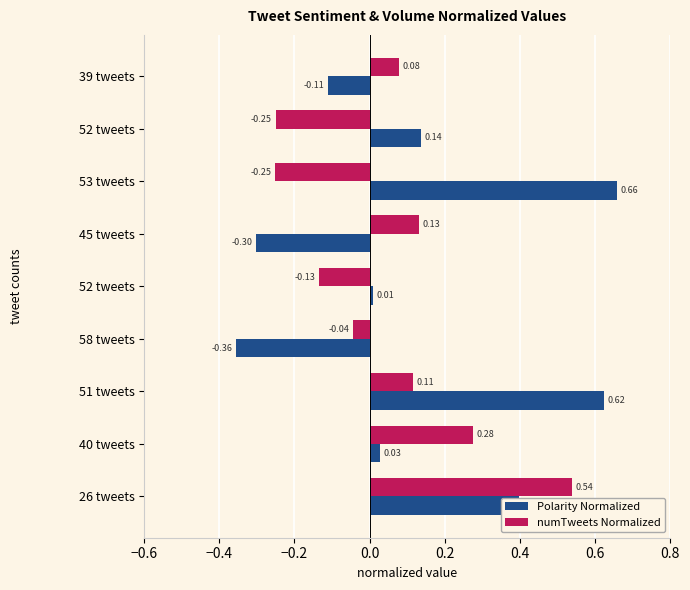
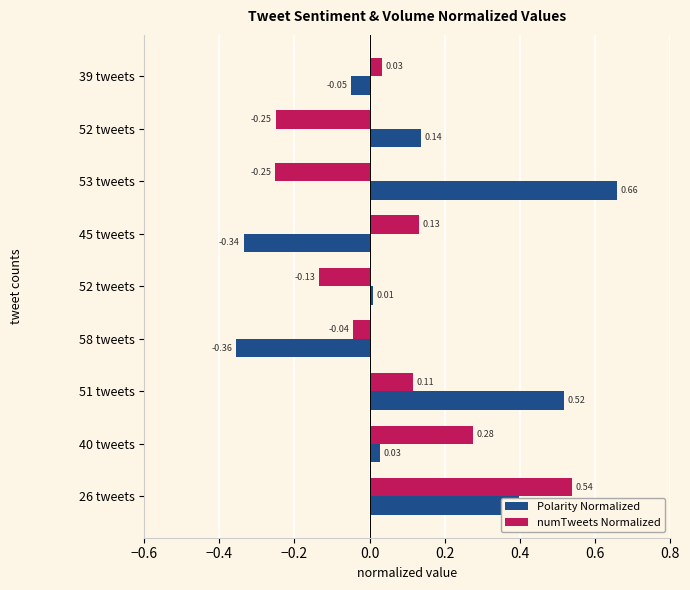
numTweets Normalized, 39 tweets: 0.08 -> 0.03
Polarity Normalized, 39 tweets: -0.11 -> -0.05
Polarity Normalized, 45 tweets: -0.30 -> -0.34
Polarity Normalized, 51 tweets: 0.62 -> 0.52
